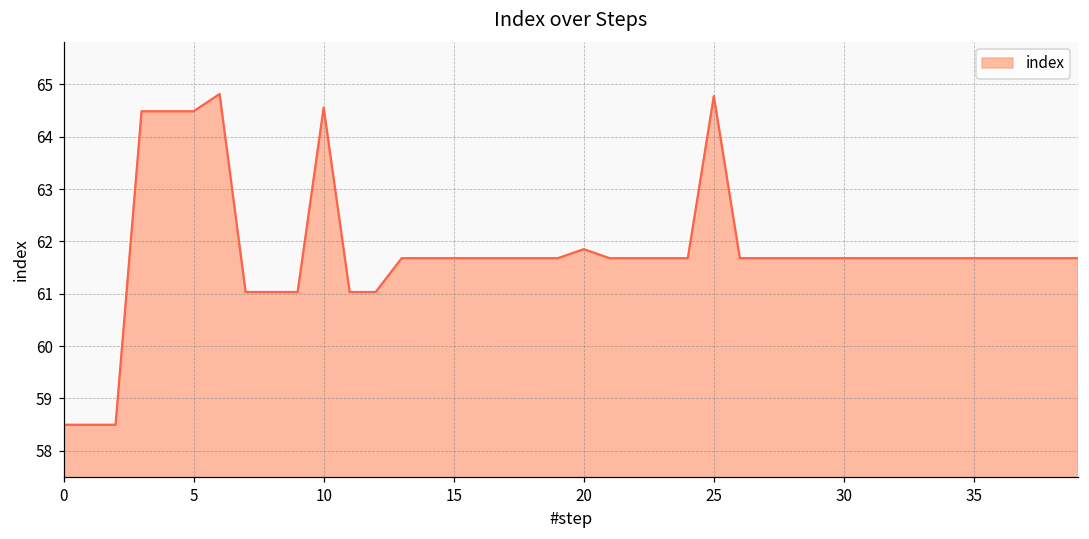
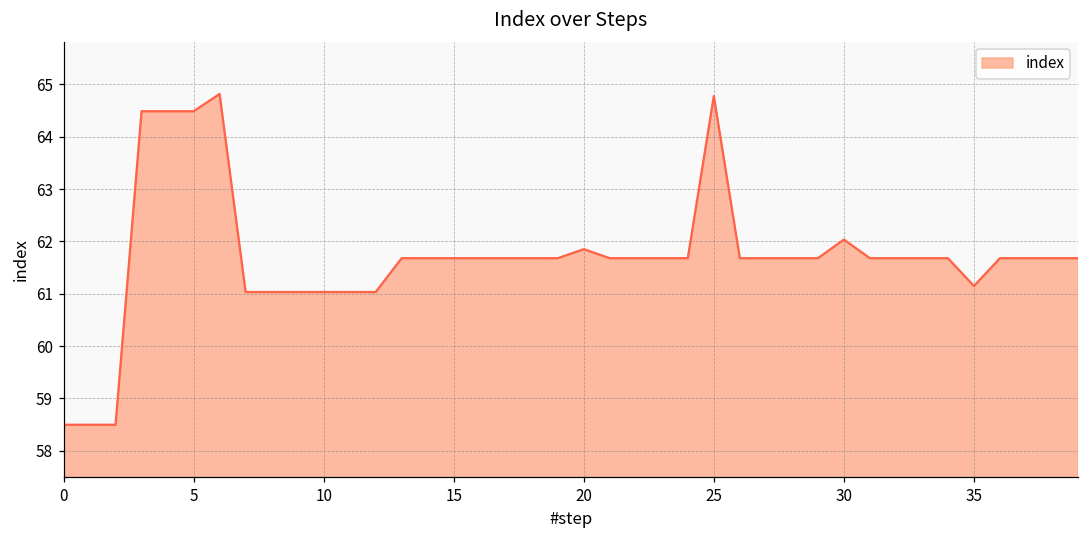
10: 64.6 -> 61.0
30: 61.7 -> 62.0
35: 61.7 -> 61.1
